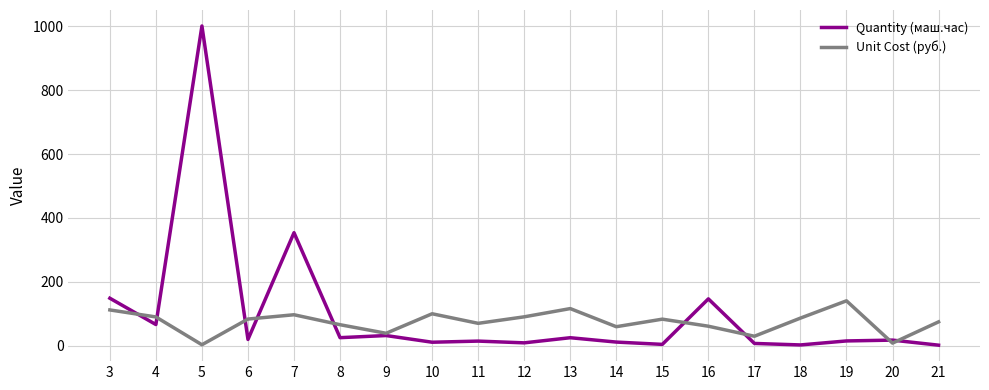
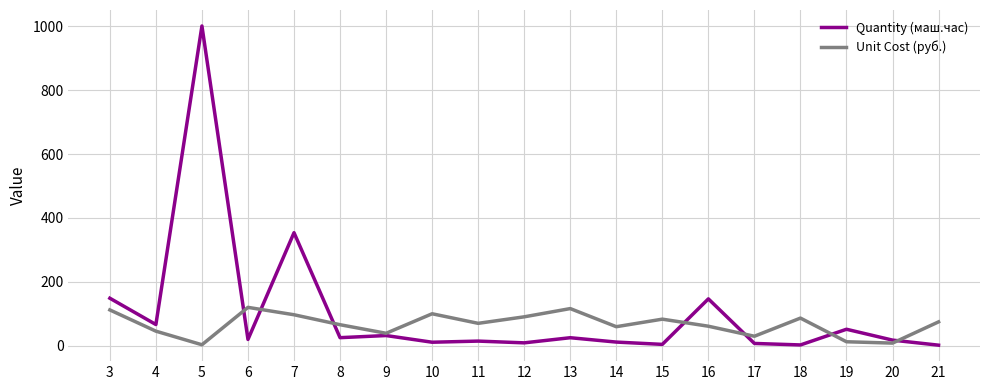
Unit Cost (руб.), 4: 90 -> 50
Unit Cost (руб.), 6: 80 -> 120
Quantity (маш.час), 19: 10 -> 50
Unit Cost (руб.), 19: 140 -> 10
